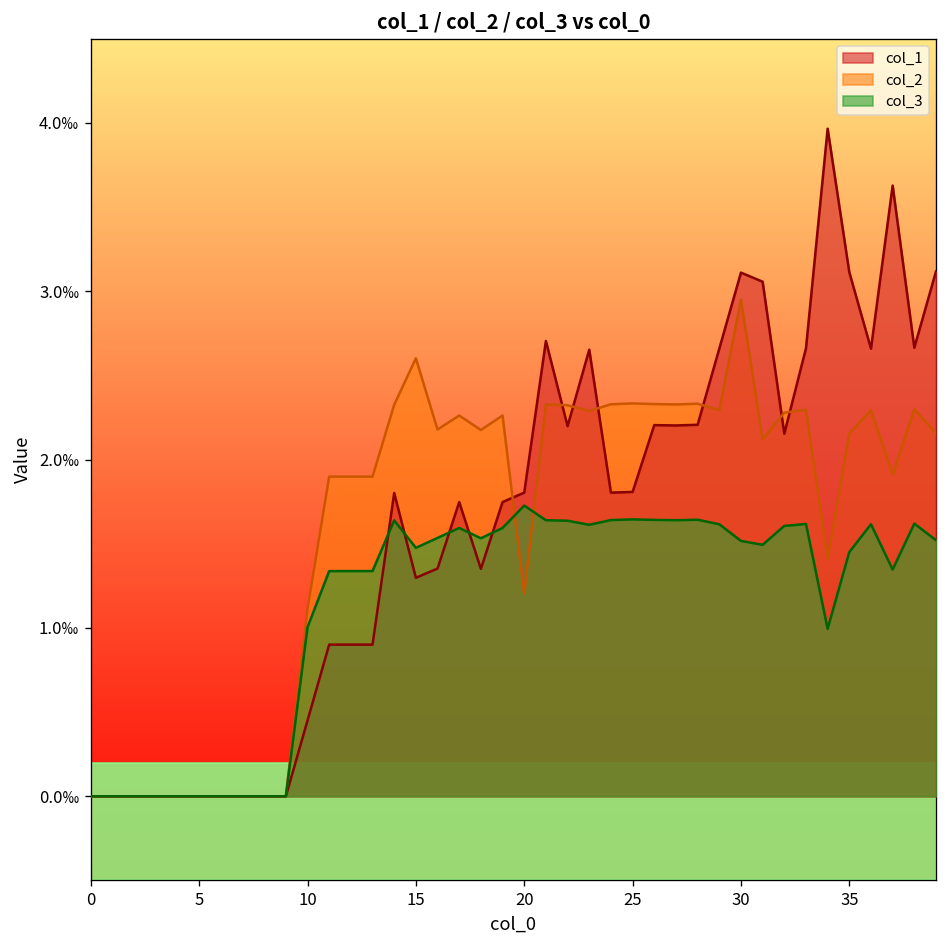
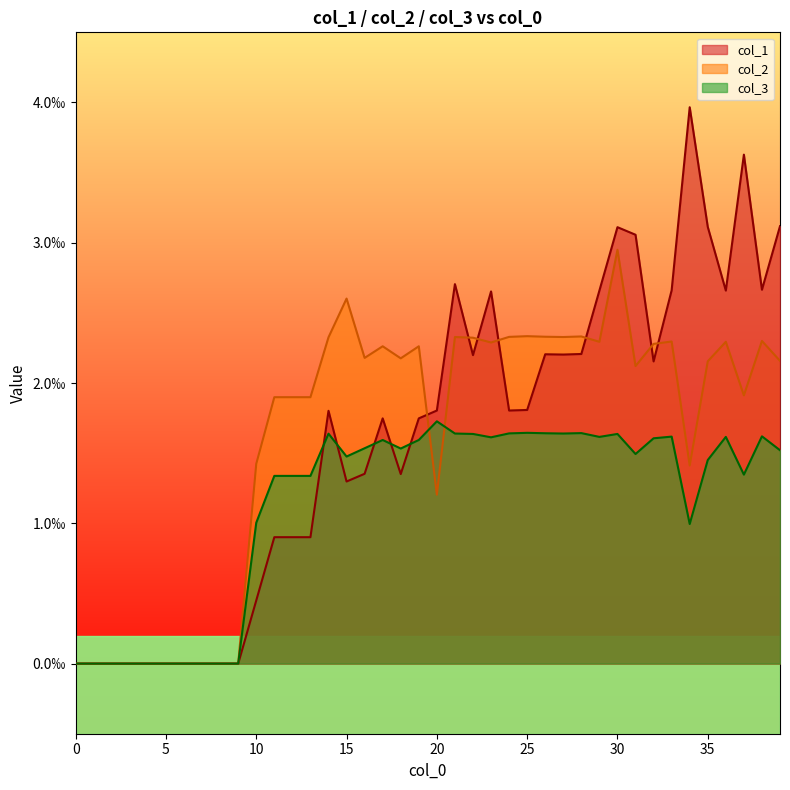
col_2, 10: 1.11‰ -> 1.42‰
col_3, 30: 1.52‰ -> 1.64‰
